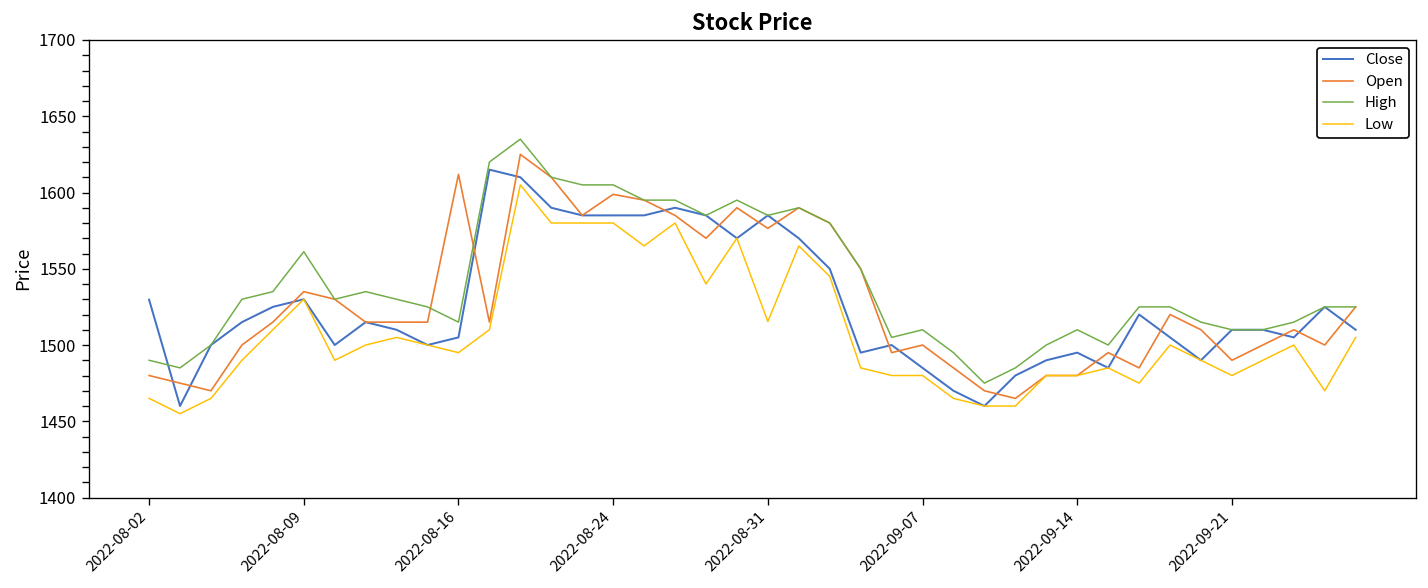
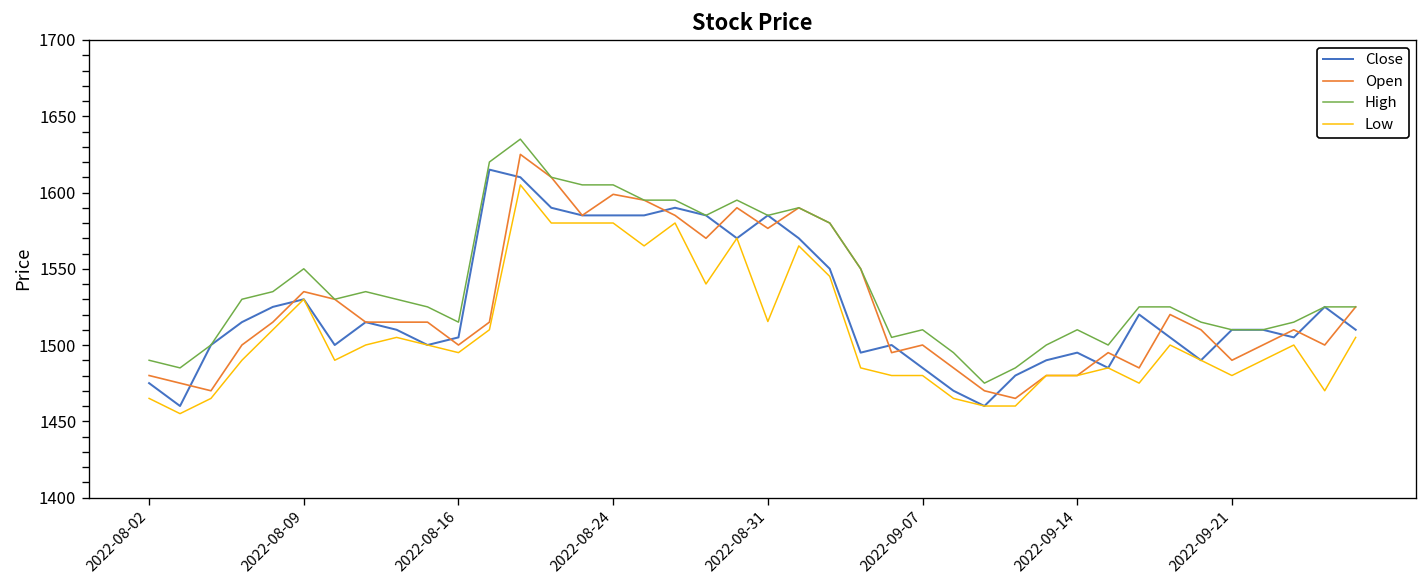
Close, 2022-08-02: 1530 -> 1475
High, 2022-08-09: 1561 -> 1550
Open, 2022-08-16: 1612 -> 1500
